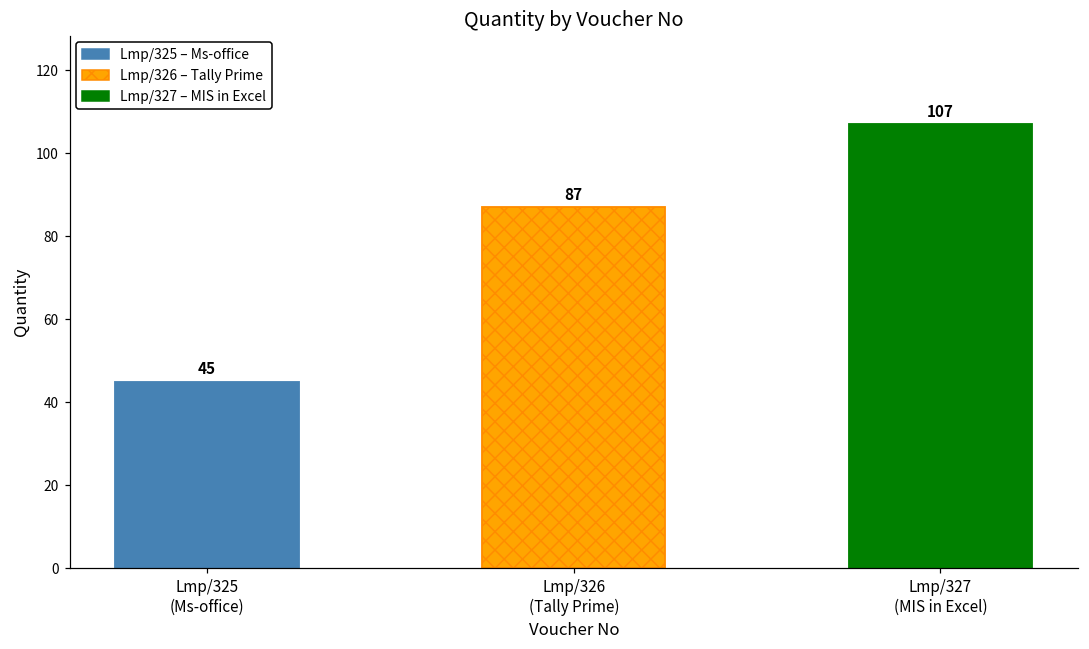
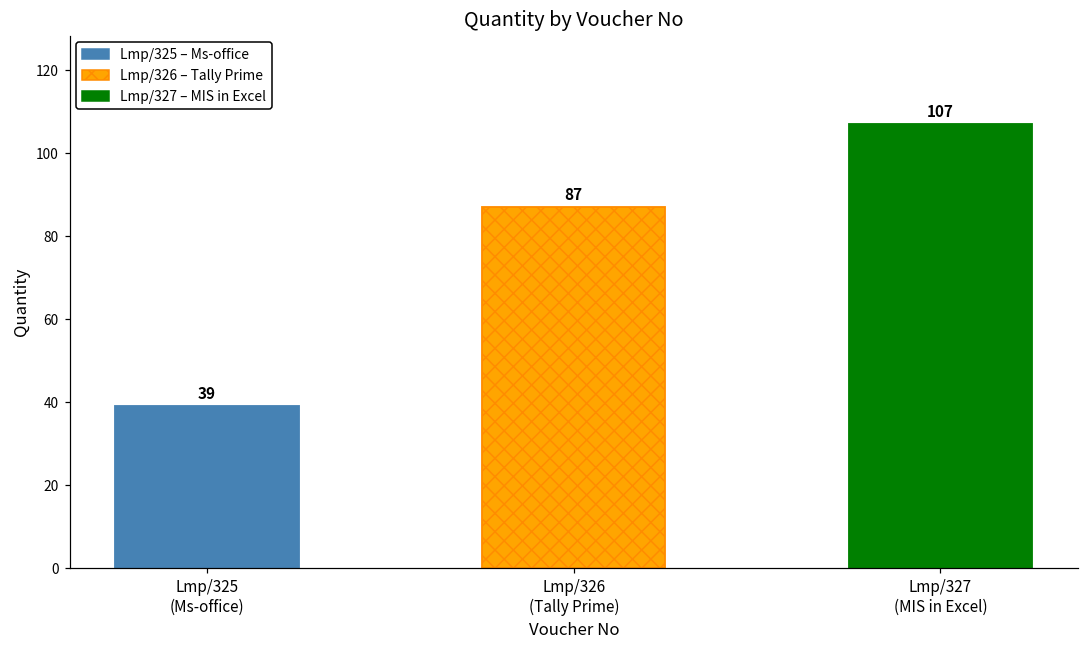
Lmp/325 (Ms-office): 45 -> 39
